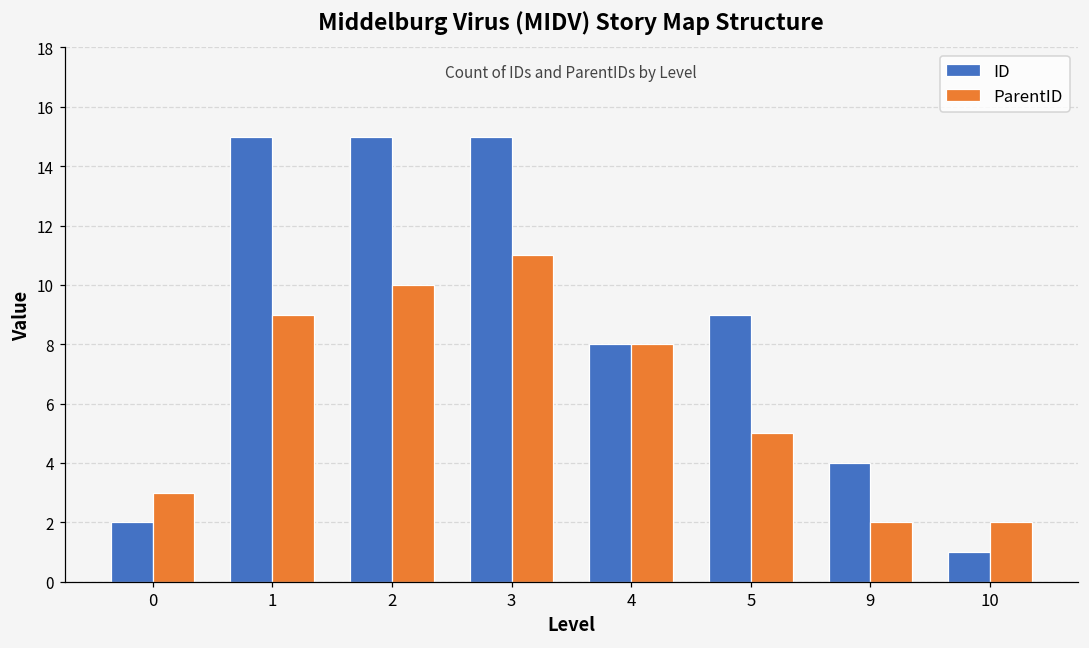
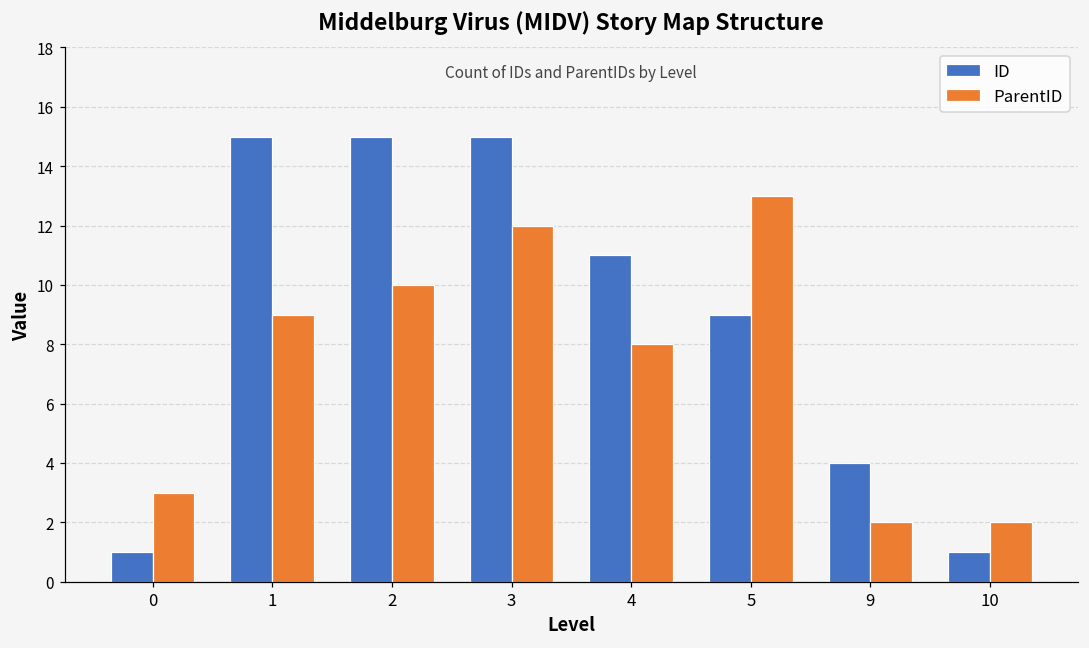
ID, 0: 2 -> 1
ParentID, 3: 11 -> 12
ID, 4: 8 -> 11
ParentID, 5: 5 -> 13
